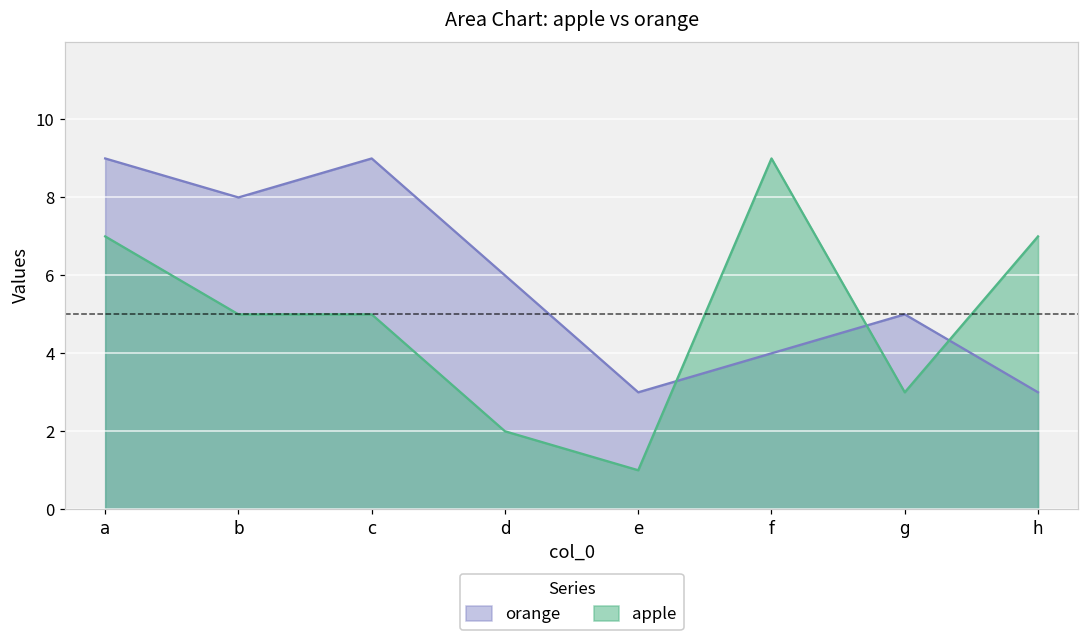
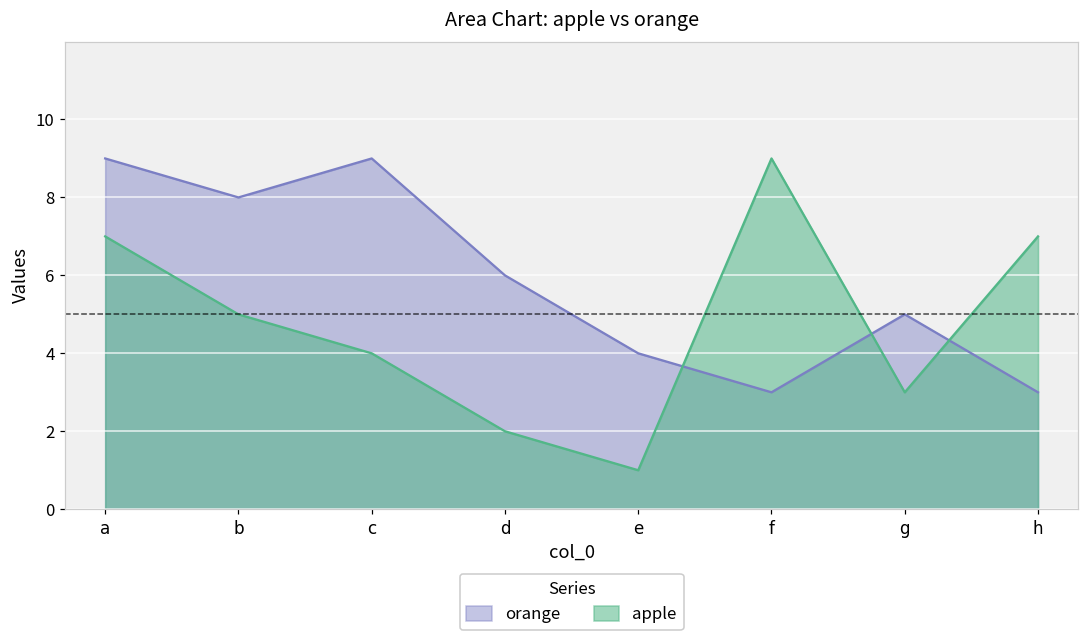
apple, c: 5 -> 4
orange, e: 3 -> 4
orange, f: 4 -> 3
